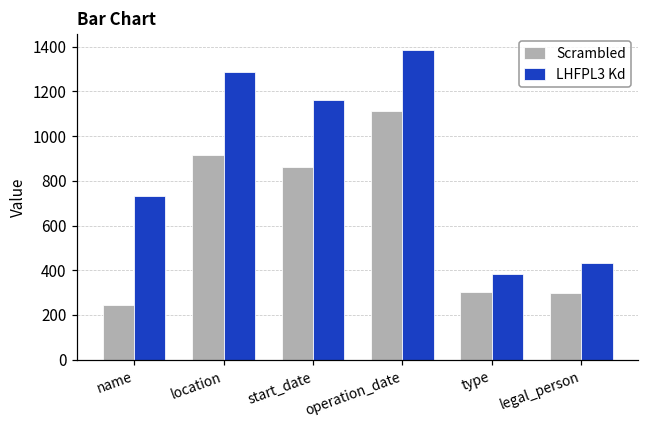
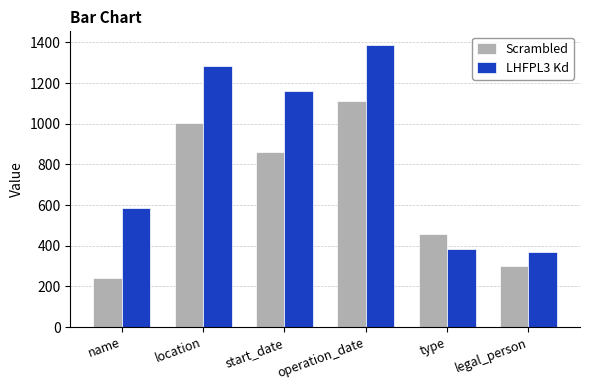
LHFPL3 Kd, name: 730 -> 590
Scrambled, location: 920 -> 1000
Scrambled, type: 300 -> 460
LHFPL3 Kd, legal_person: 430 -> 370
